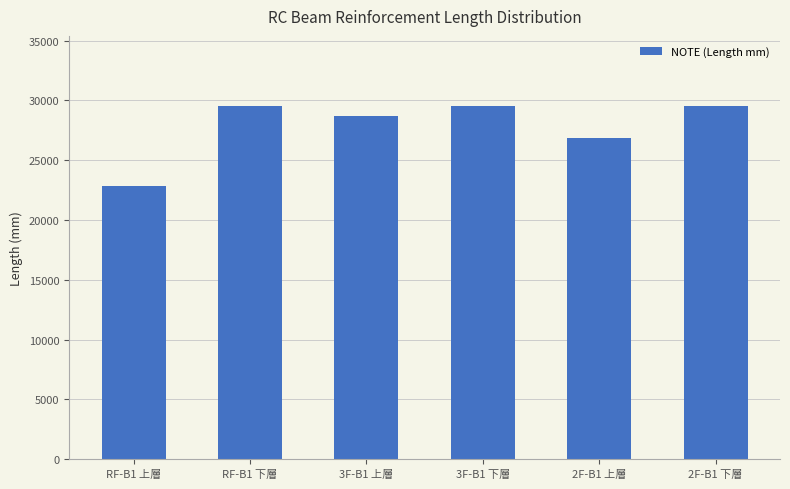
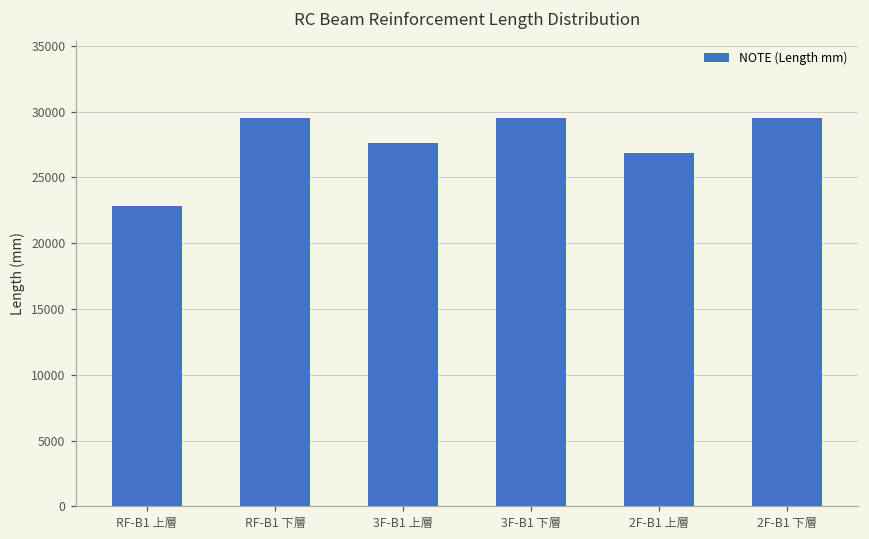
3F-B1 上層: 28700 -> 27600
